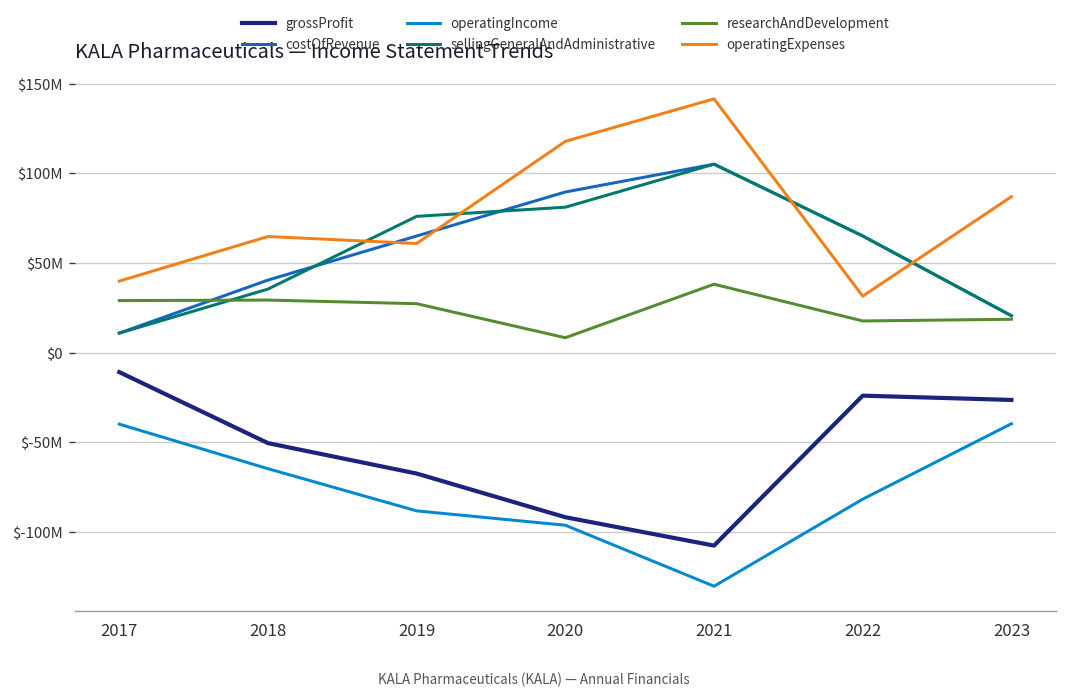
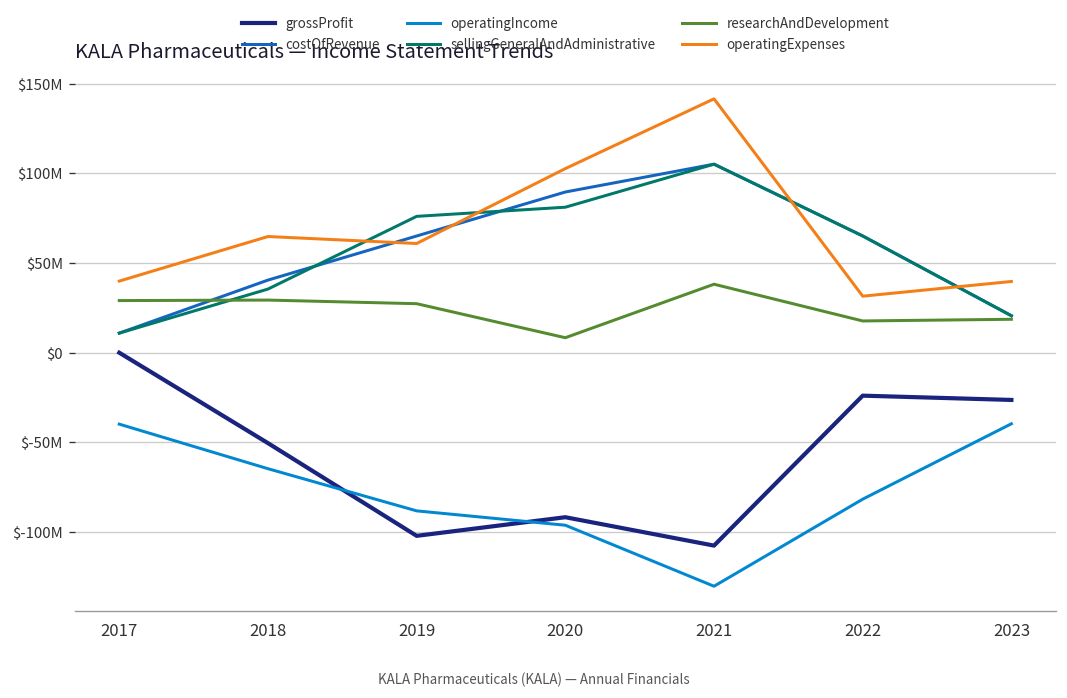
grossProfit, 2017: $-11000000 -> $0
grossProfit, 2019: $-67000000 -> $-102000000
operatingExpenses, 2020: $118000000 -> $103000000
operatingExpenses, 2023: $87000000 -> $40000000
